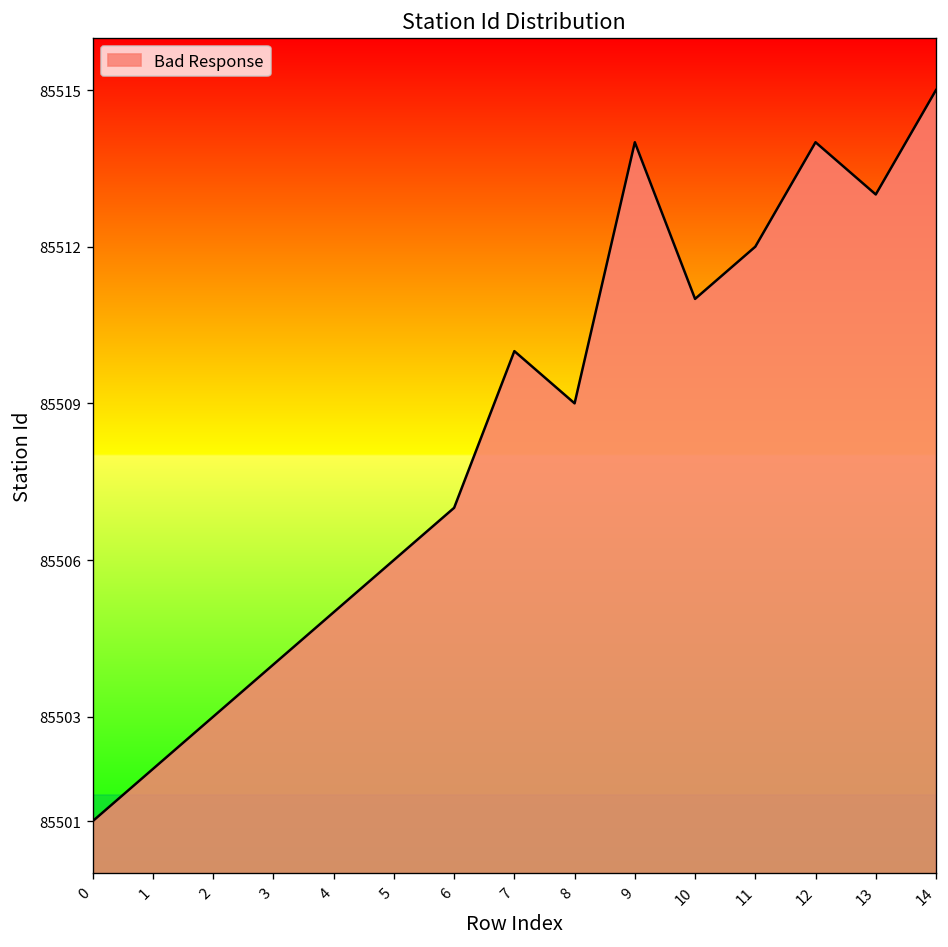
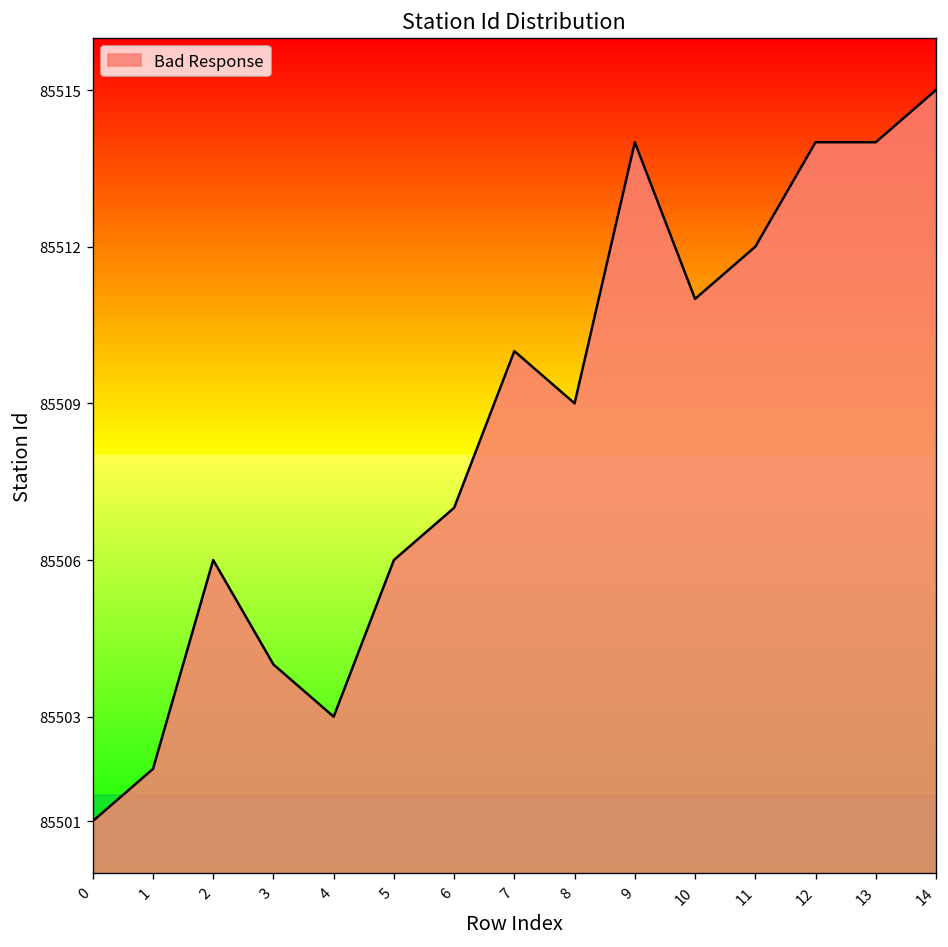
2: 85503 -> 85506
4: 85505 -> 85503
13: 85513 -> 85514
